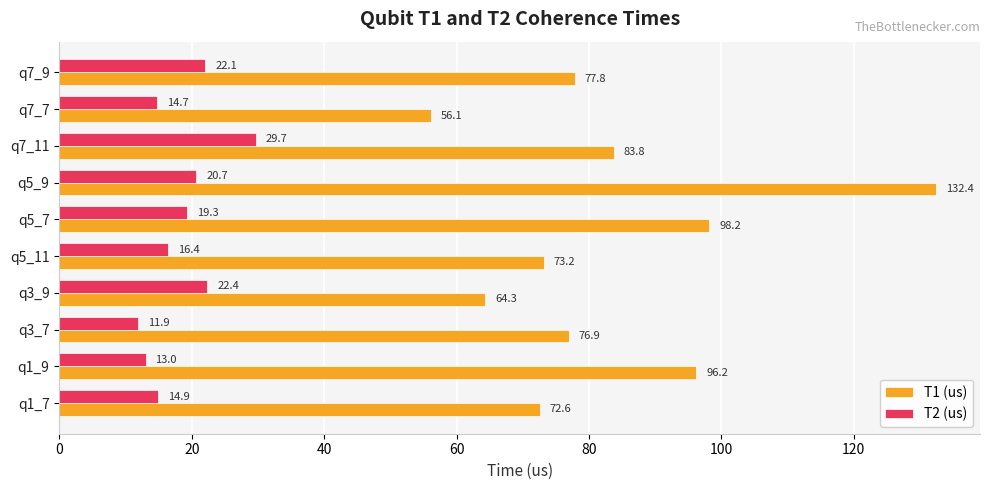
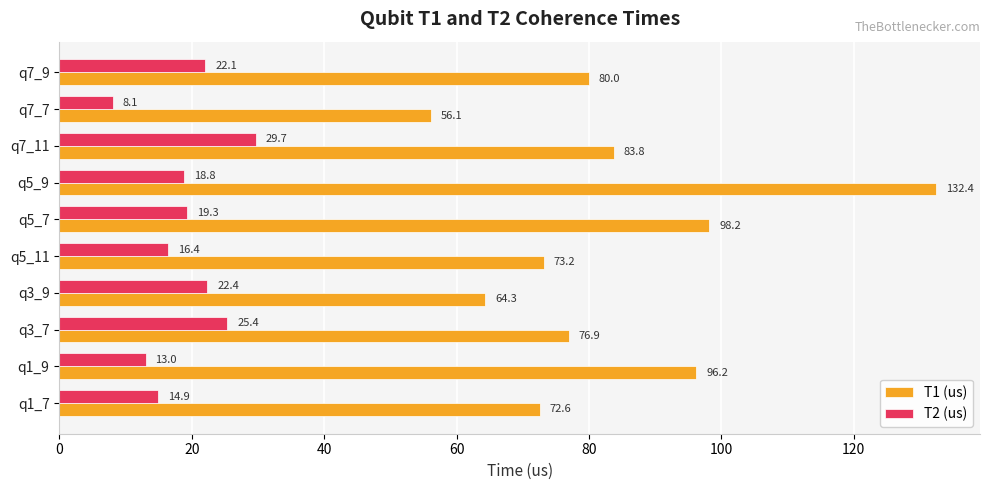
T1 (us), q7_9: 77.8 -> 80.0
T2 (us), q7_7: 14.7 -> 8.1
T2 (us), q5_9: 20.7 -> 18.8
T2 (us), q3_7: 11.9 -> 25.4
